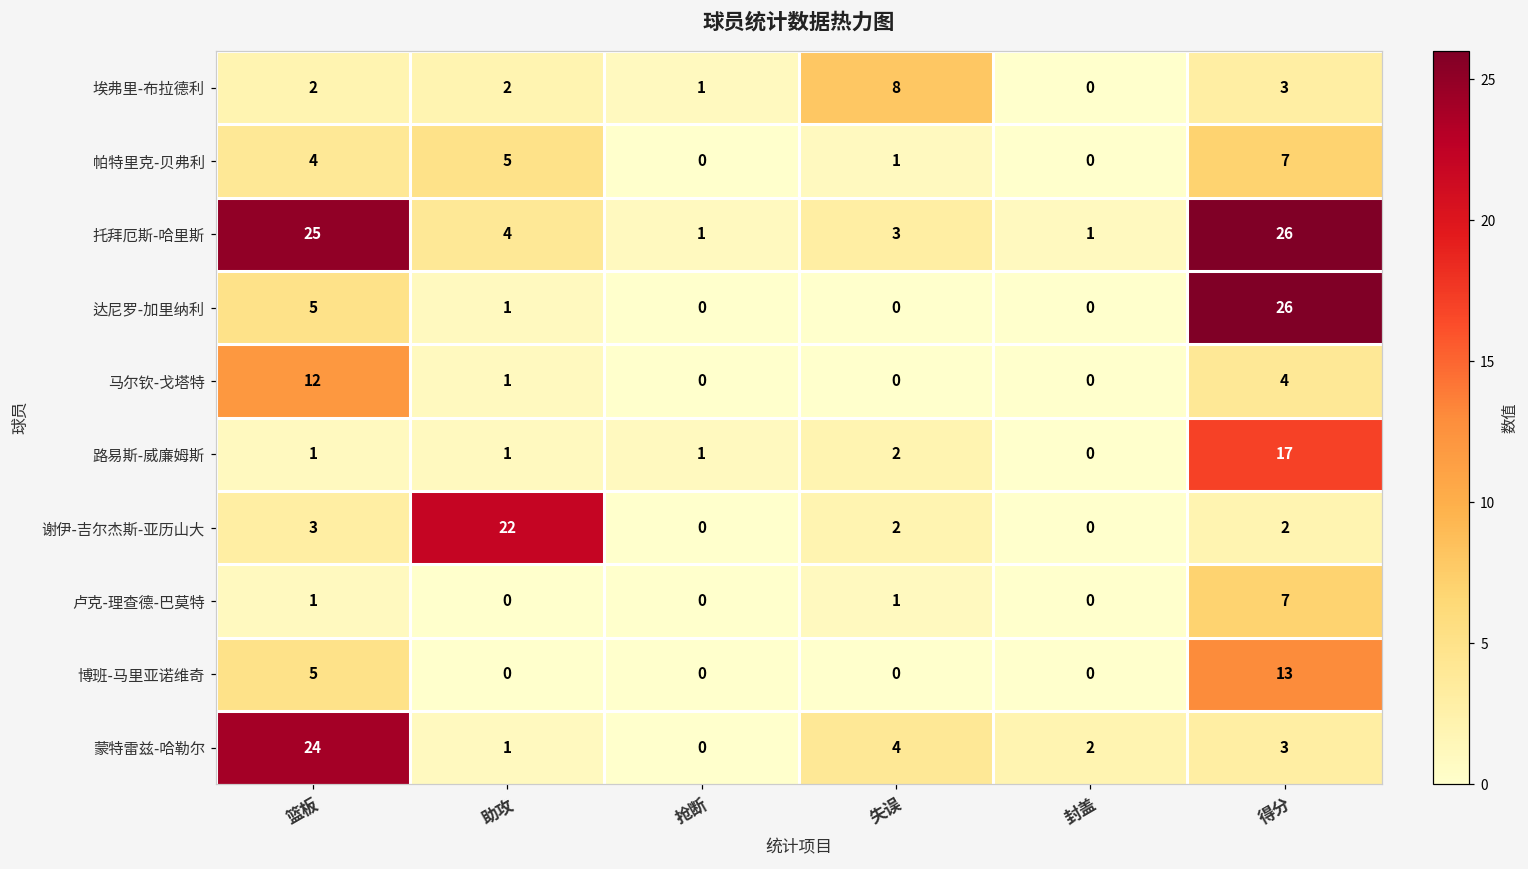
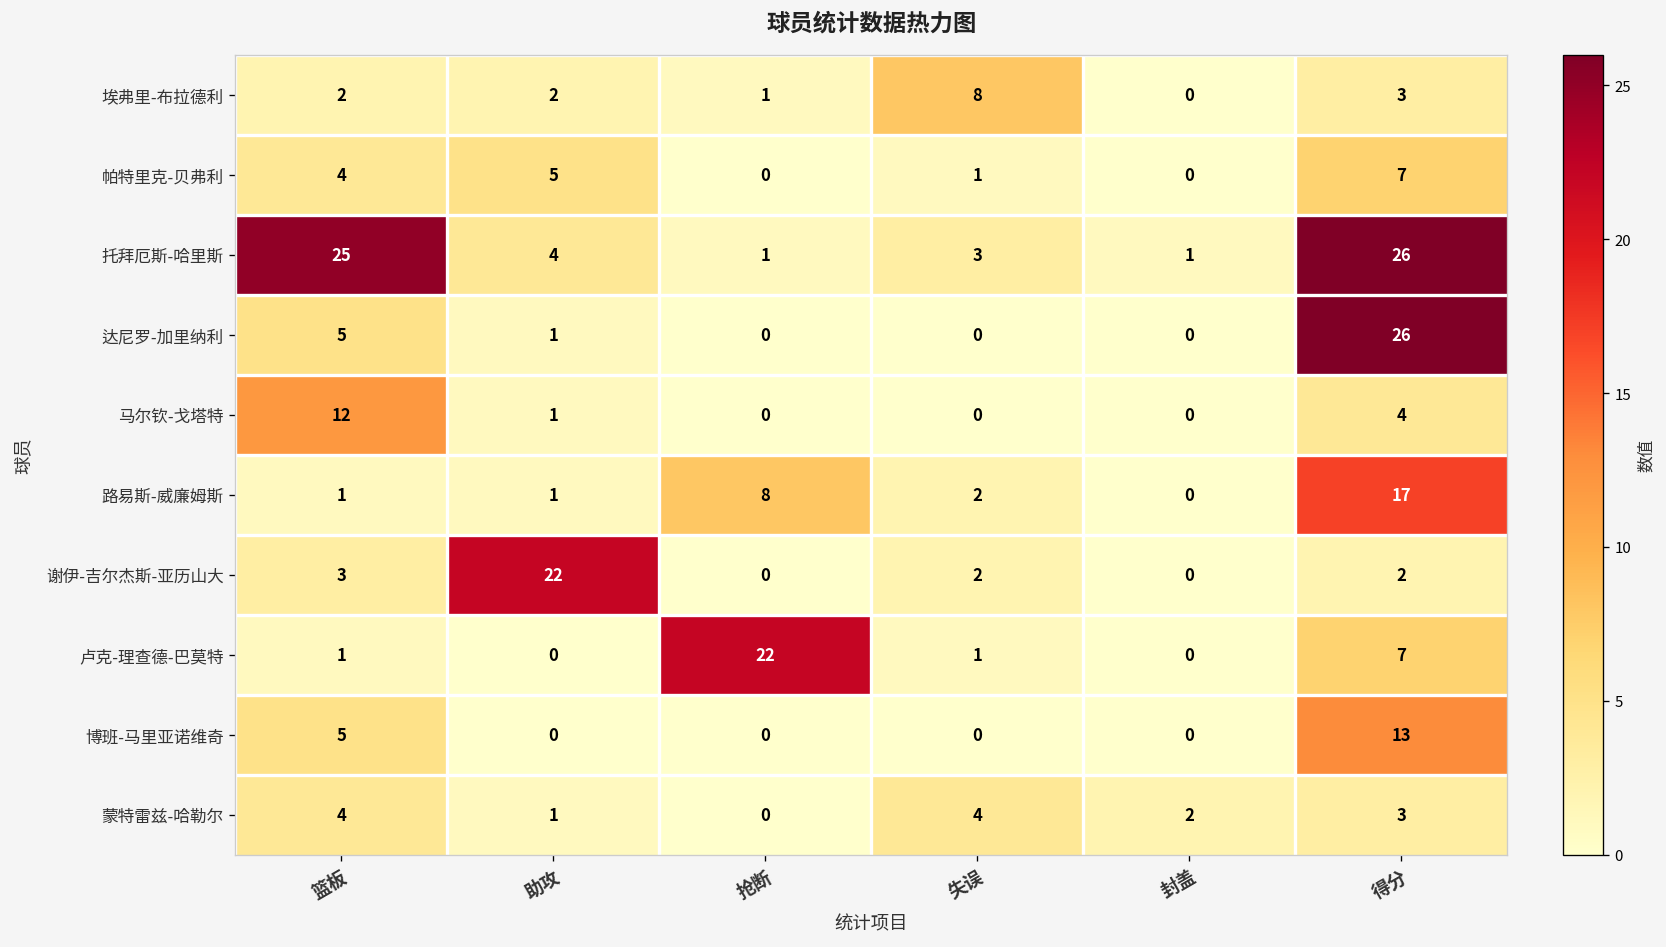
路易斯-威廉姆斯, 抢断: 1 -> 8
卢克-理查德-巴莫特, 抢断: 0 -> 22
蒙特雷兹-哈勒尔, 篮板: 24 -> 4
